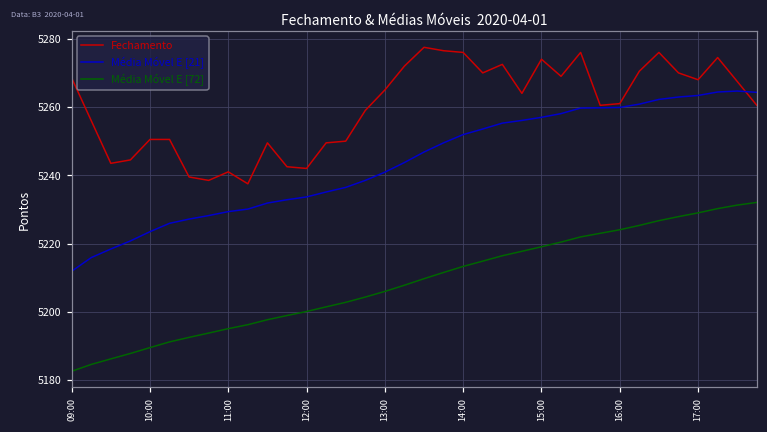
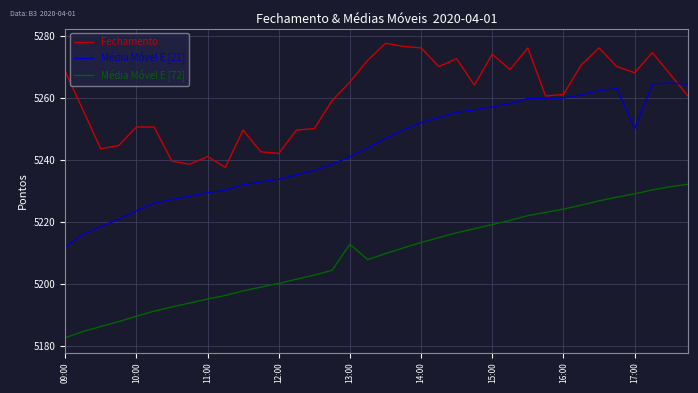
Média Móvel E [72], 13:00: 5206 -> 5213
Média Móvel E [21], 17:00: 5263 -> 5250
